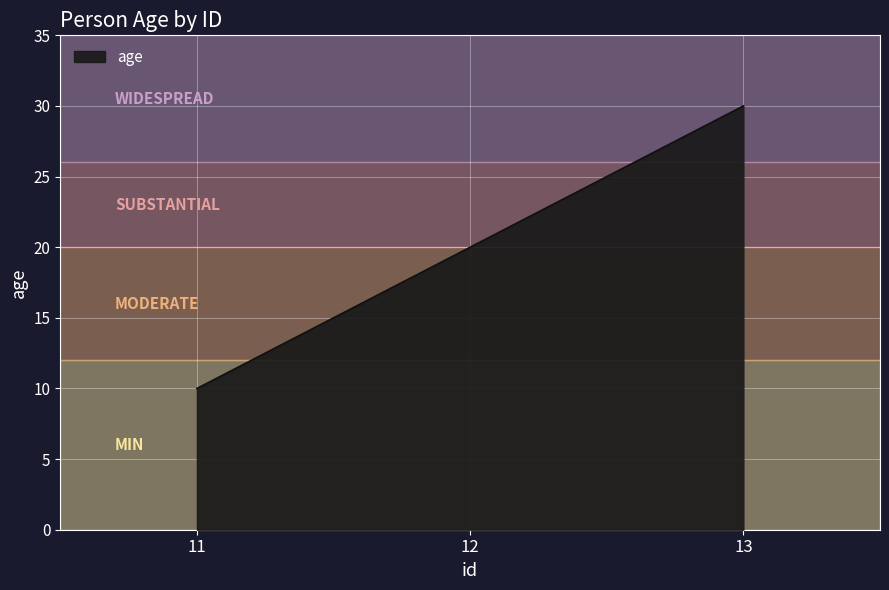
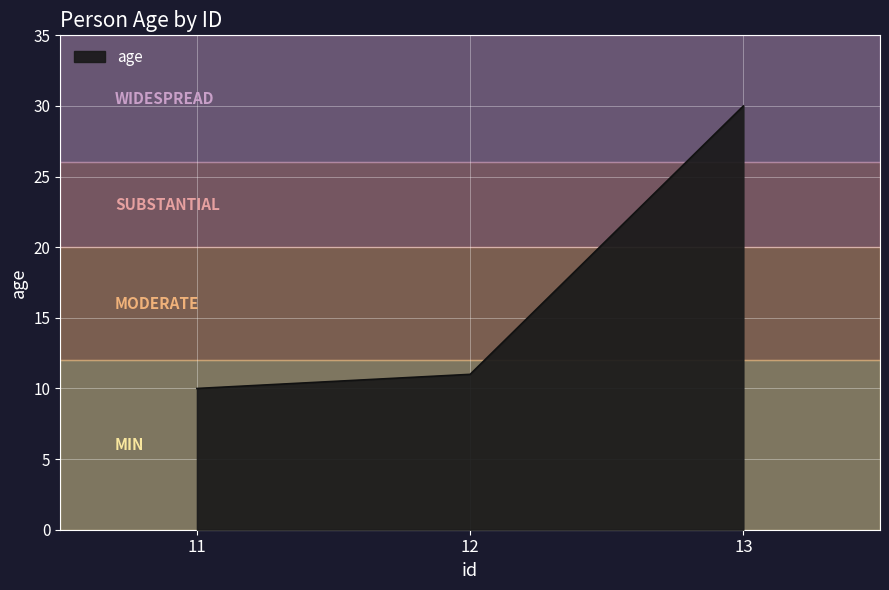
12: 20 -> 11
